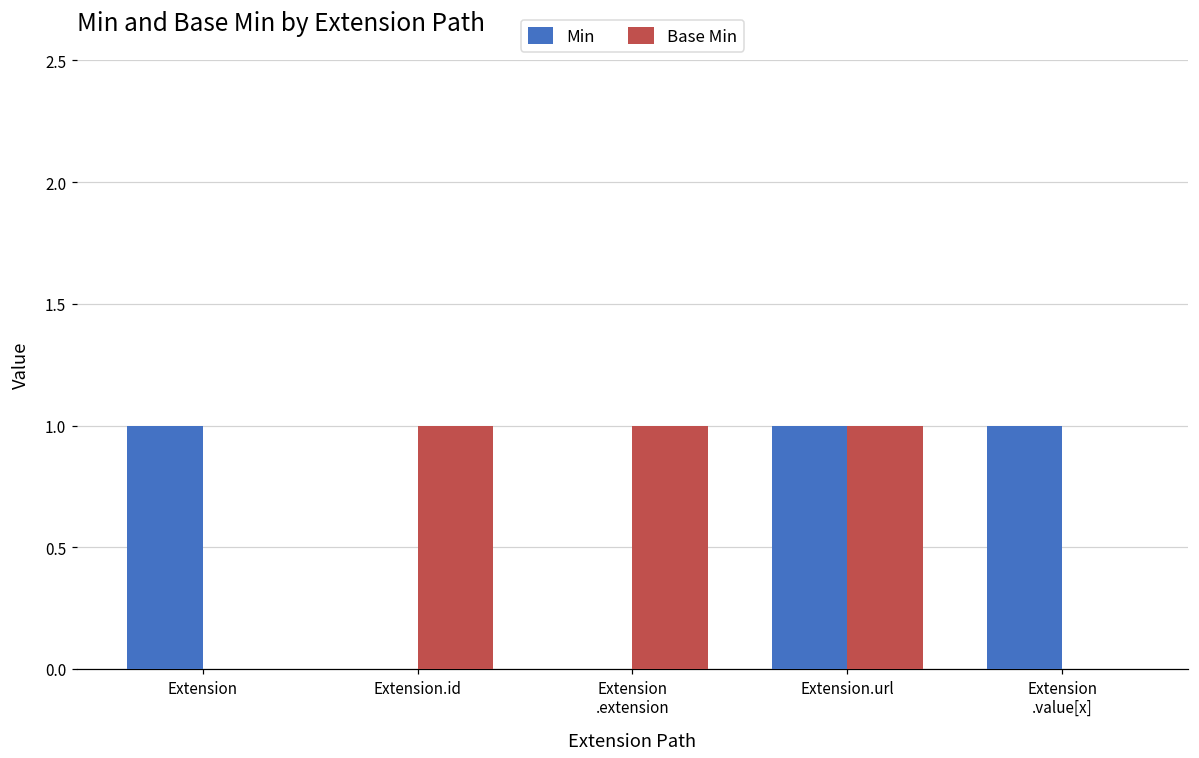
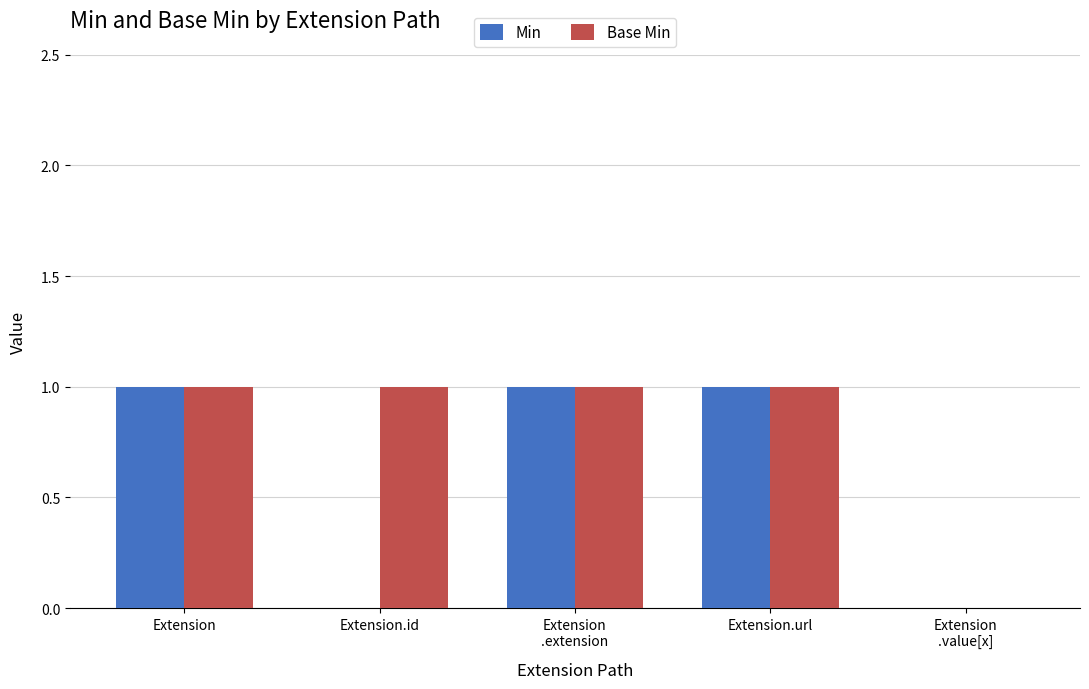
Base Min, Extension: 0 -> 1
Min, Extension .extension: 0 -> 1
Min, Extension .value[x]: 1 -> 0
